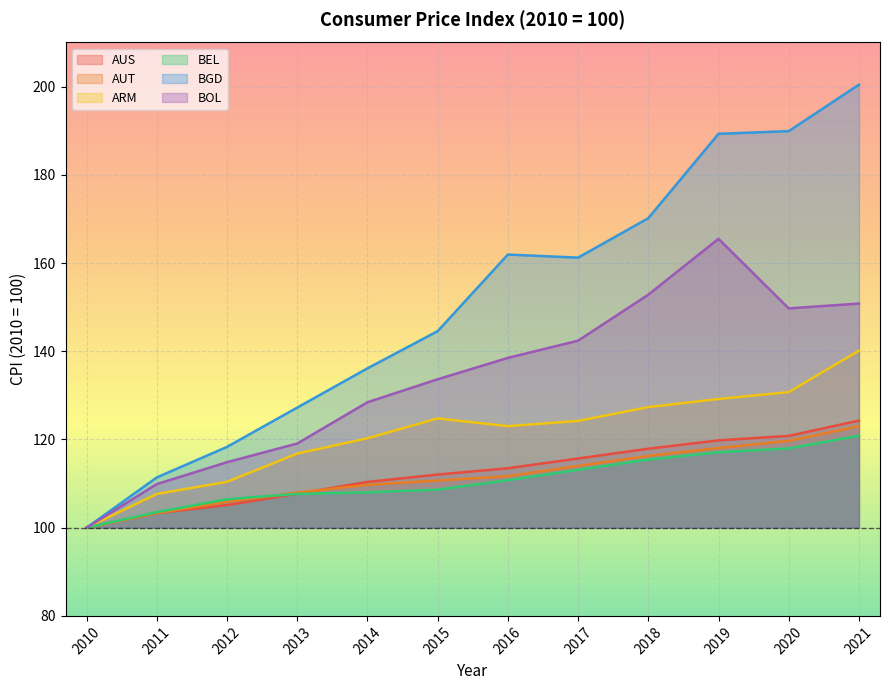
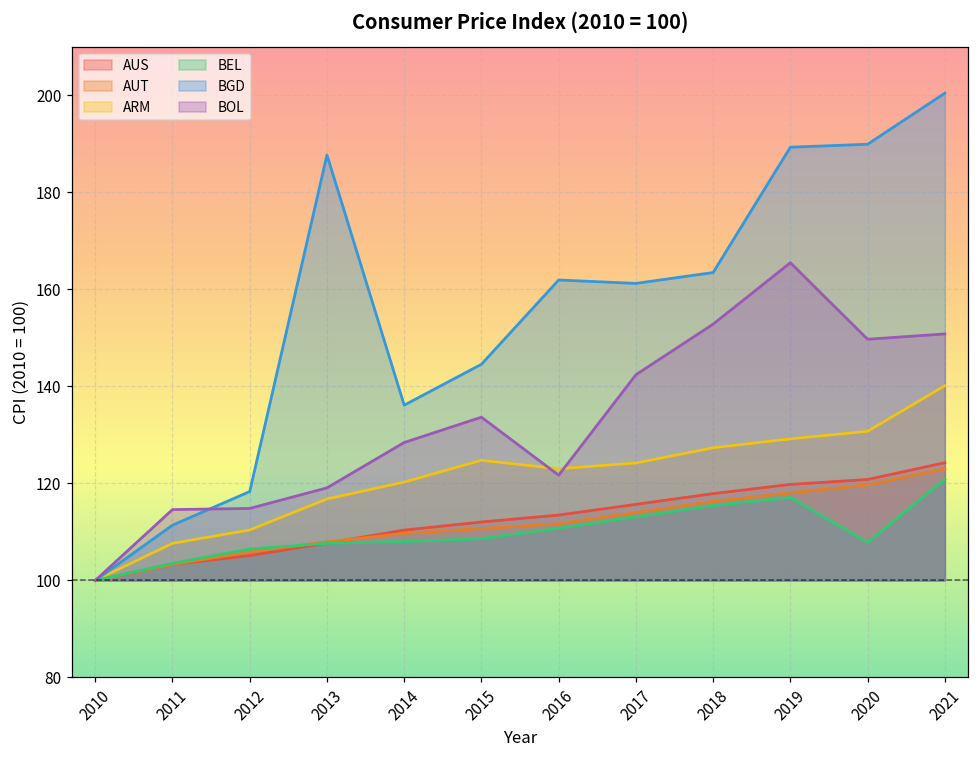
BOL, 2011: 110 -> 115
BGD, 2013: 127 -> 188
BOL, 2016: 138 -> 122
BGD, 2018: 170 -> 163
BEL, 2020: 118 -> 108
